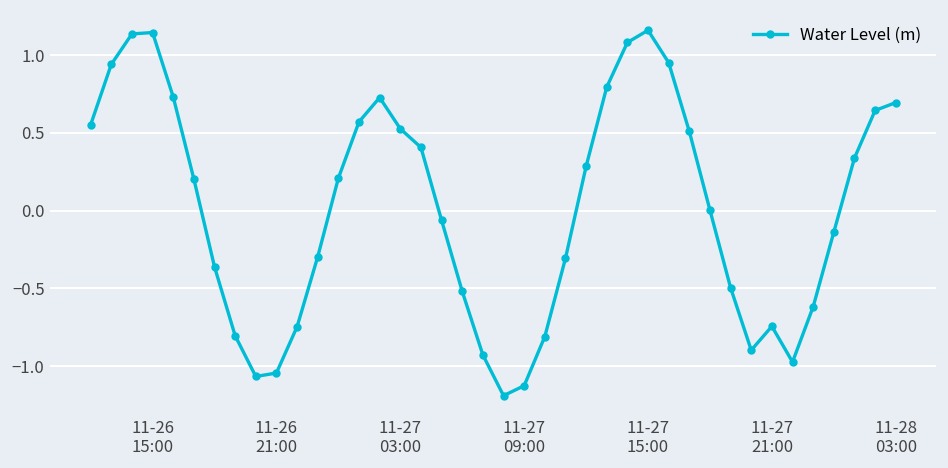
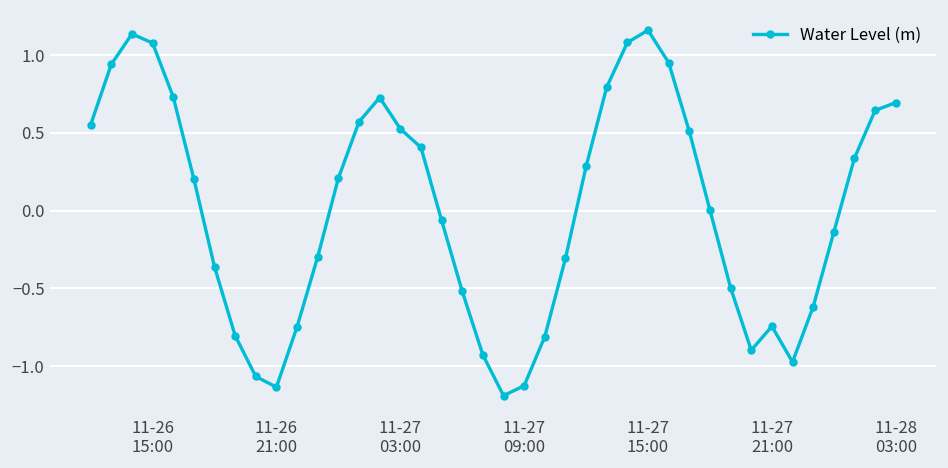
11-26 15:00: 1.14 -> 1.08
11-26 21:00: -1.04 -> -1.13
